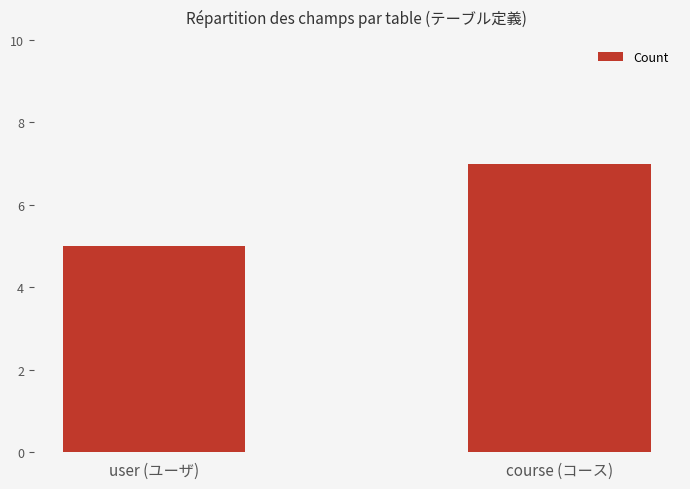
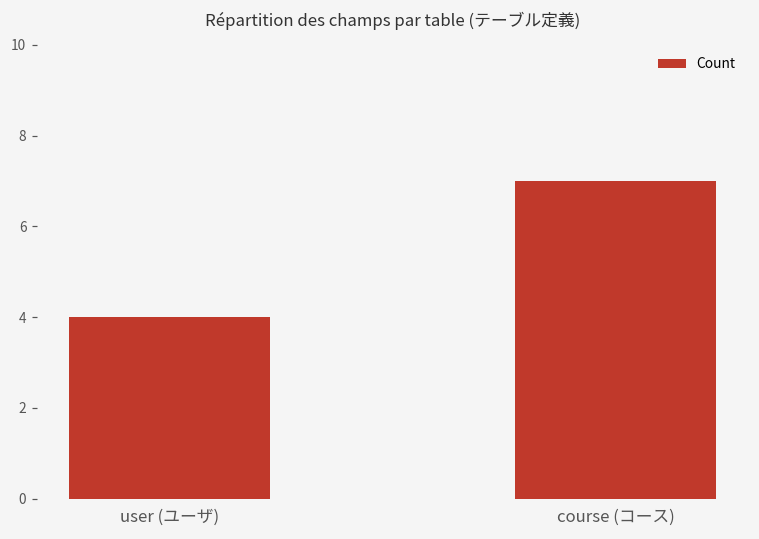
user (ユーザ): 5 -> 4
